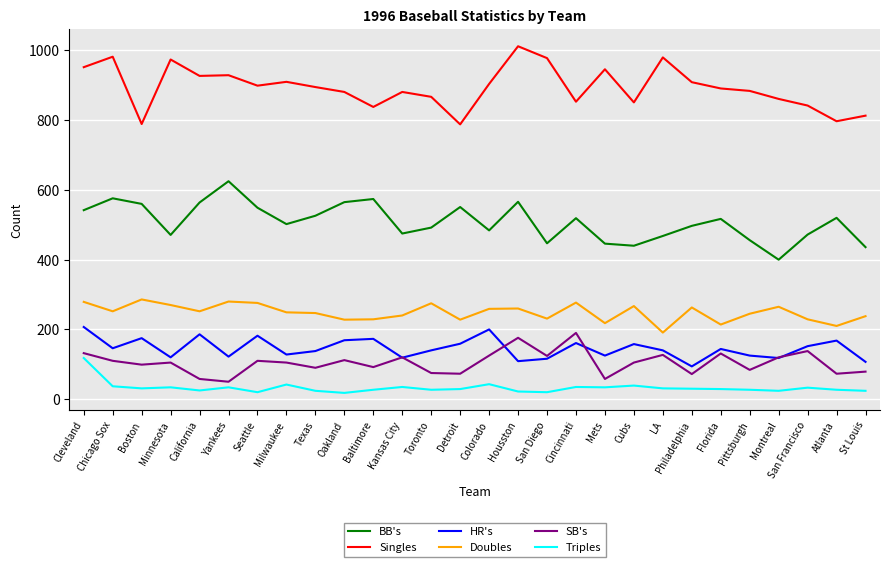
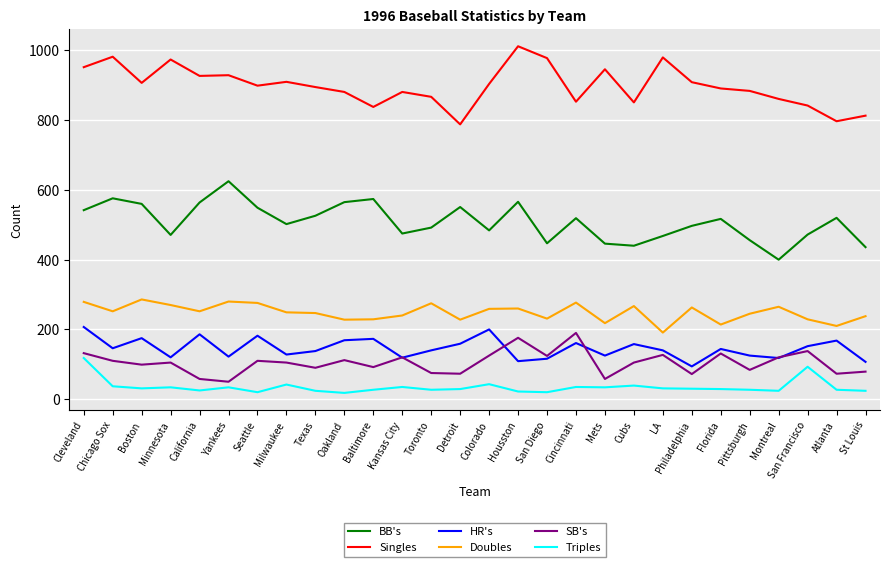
Singles, Boston: 790 -> 910
Triples, San Francisco: 30 -> 90
